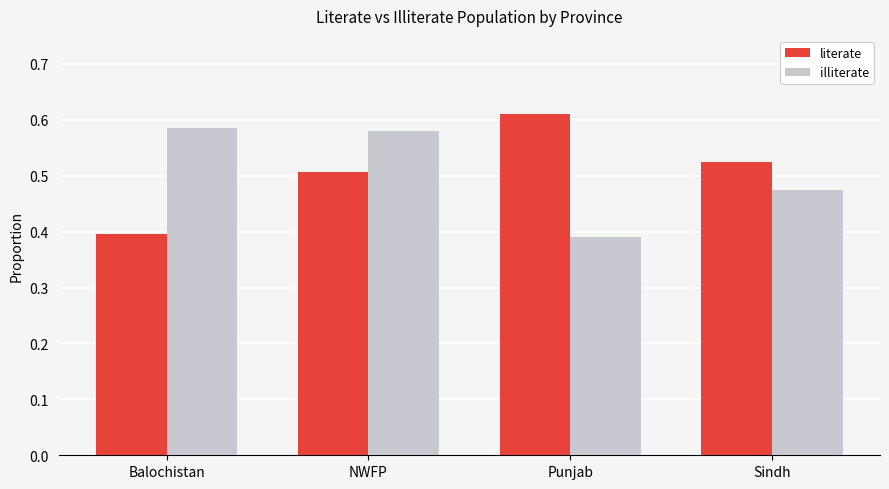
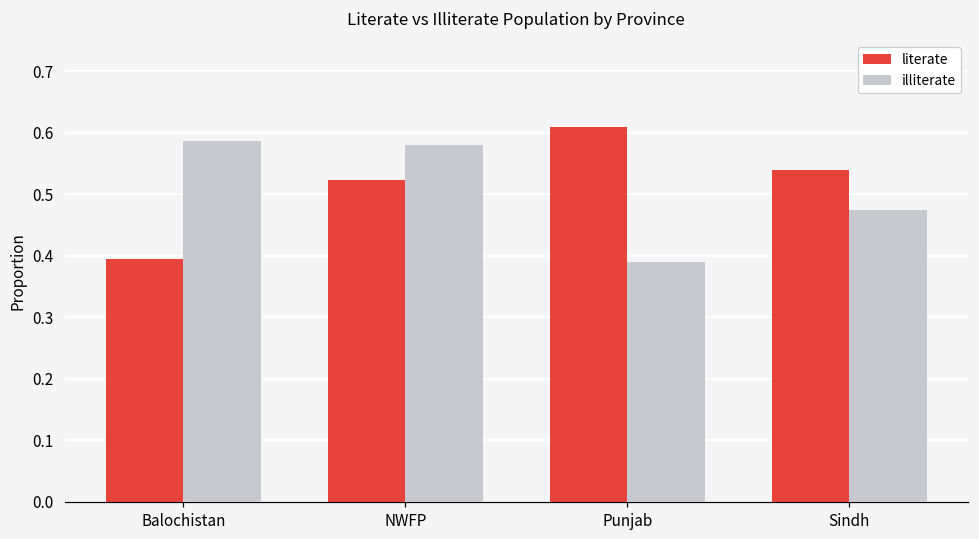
literate, NWFP: 0.51 -> 0.52
literate, Sindh: 0.53 -> 0.54
